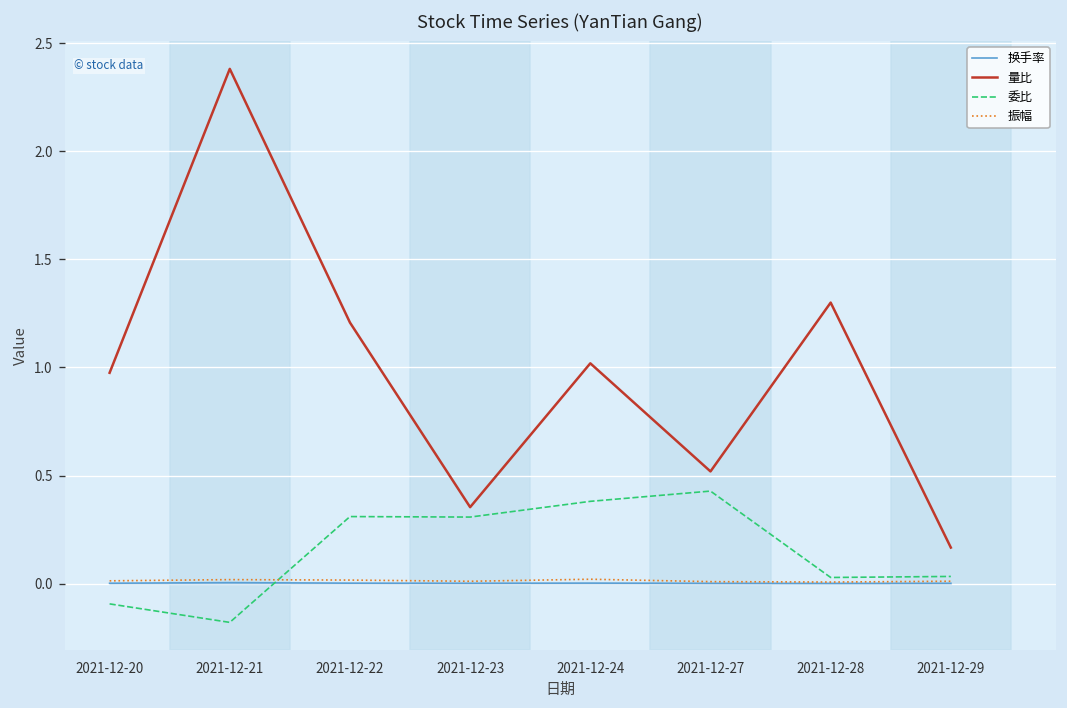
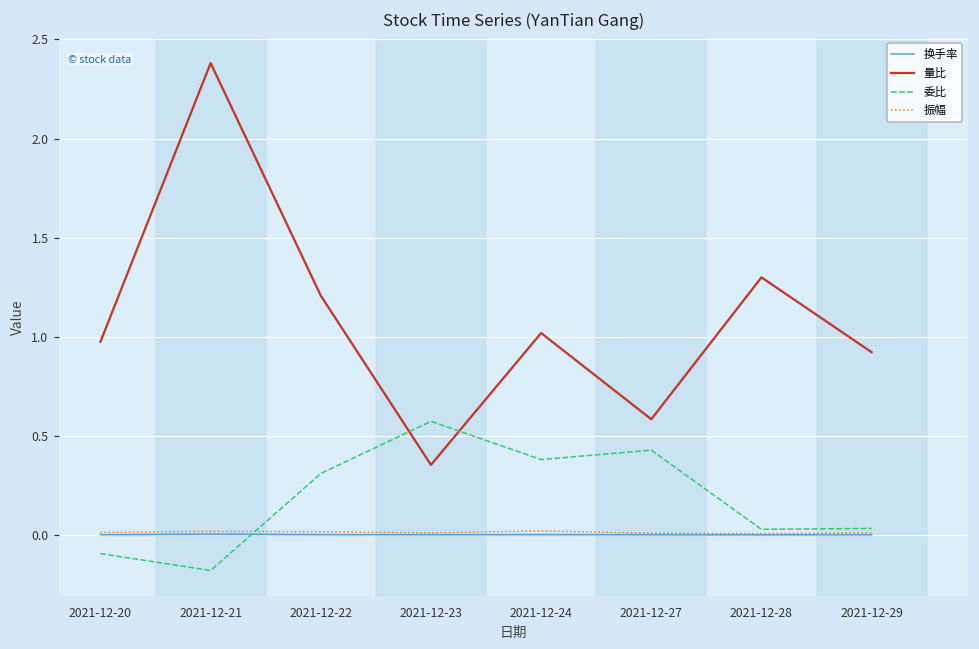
委比, 2021-12-23: 0.31 -> 0.57
量比, 2021-12-27: 0.52 -> 0.58
量比, 2021-12-29: 0.17 -> 0.92
